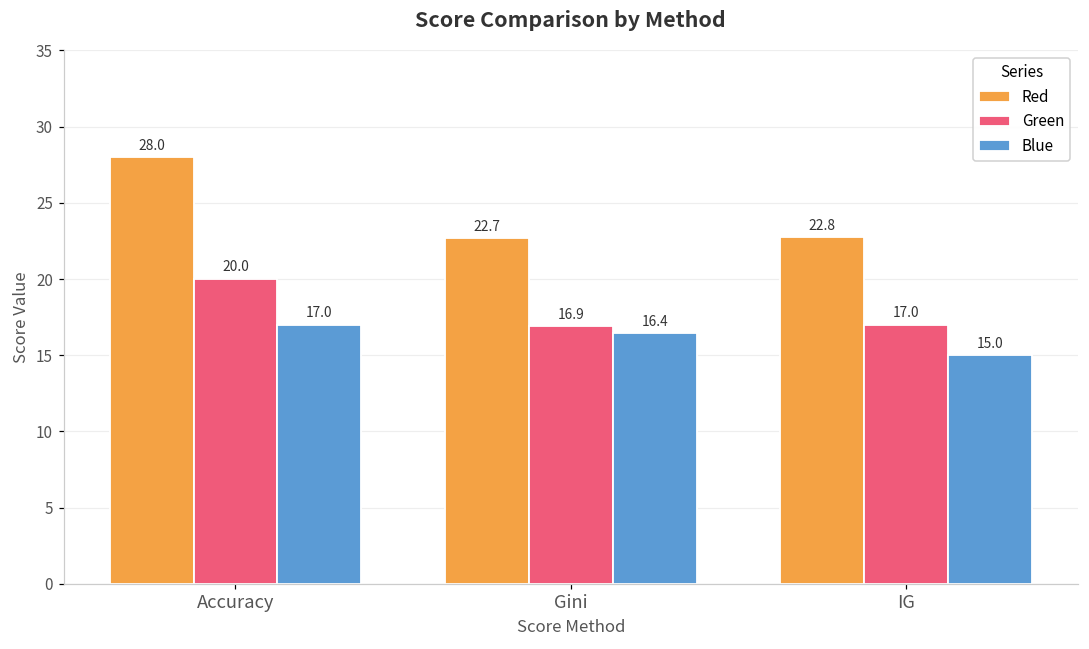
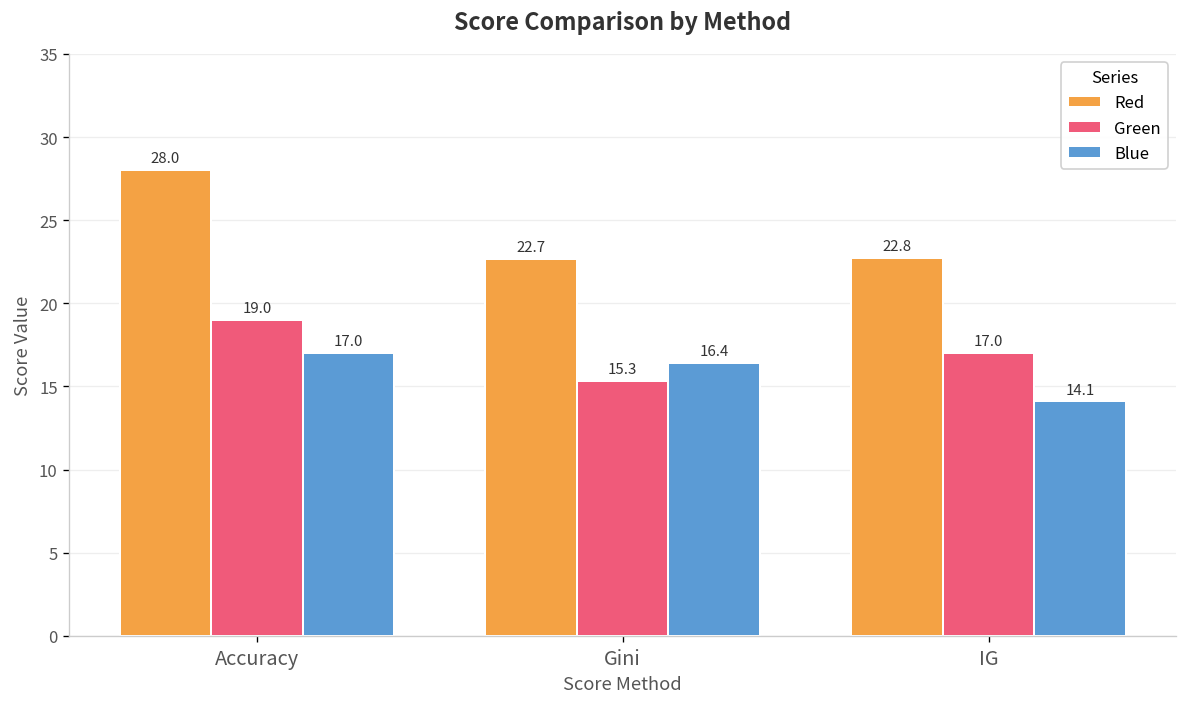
Green, Accuracy: 20.0 -> 19.0
Green, Gini: 16.9 -> 15.3
Blue, IG: 15.0 -> 14.1
